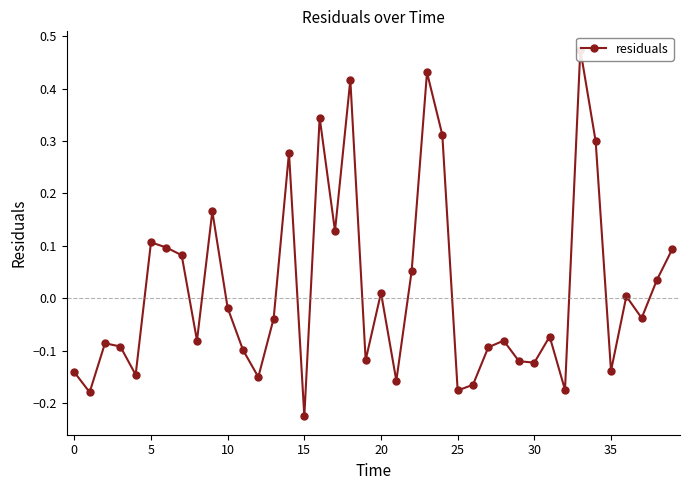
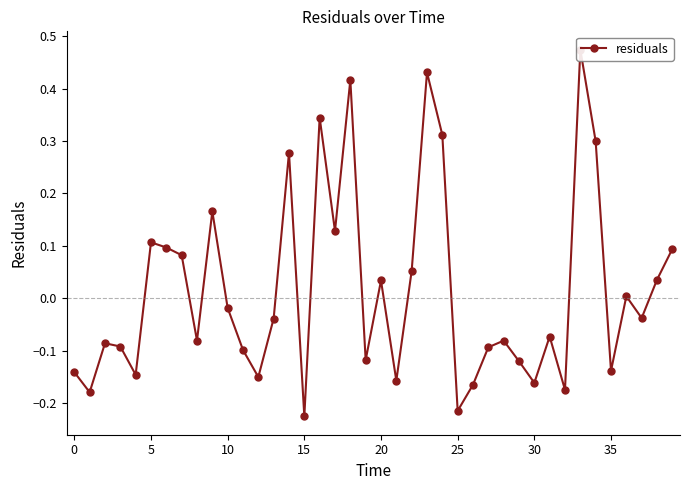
20: 0.01 -> 0.03
25: -0.18 -> -0.21
30: -0.12 -> -0.16
